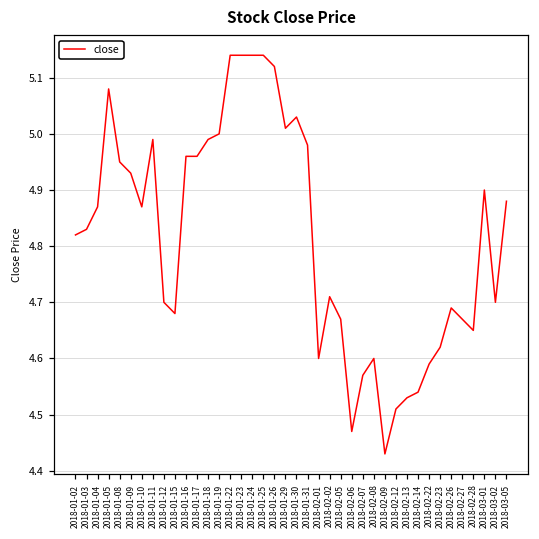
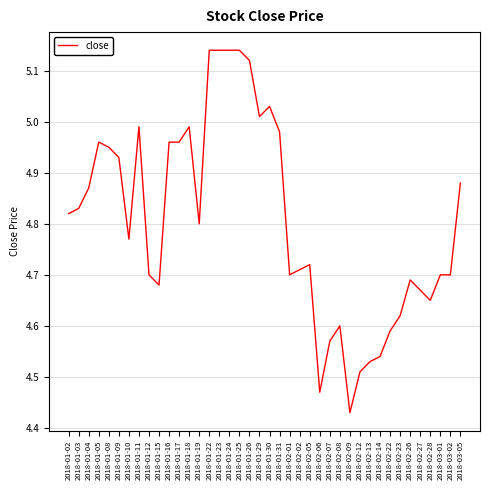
2018-01-05: 5.08 -> 4.96
2018-01-10: 4.87 -> 4.77
2018-01-19: 5.0 -> 4.8
2018-02-01: 4.6 -> 4.7
2018-02-05: 4.67 -> 4.72
2018-03-01: 4.9 -> 4.7
